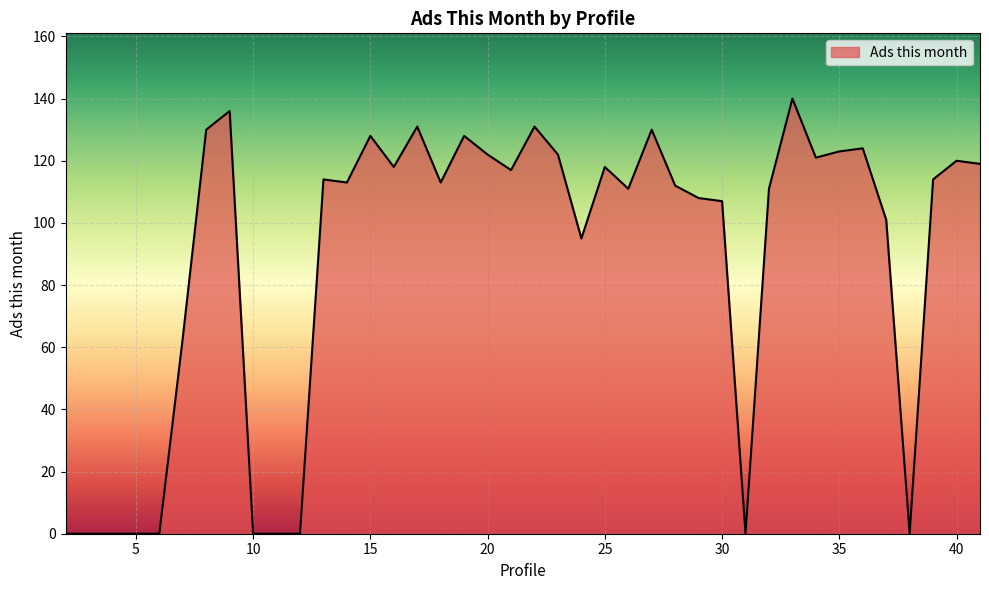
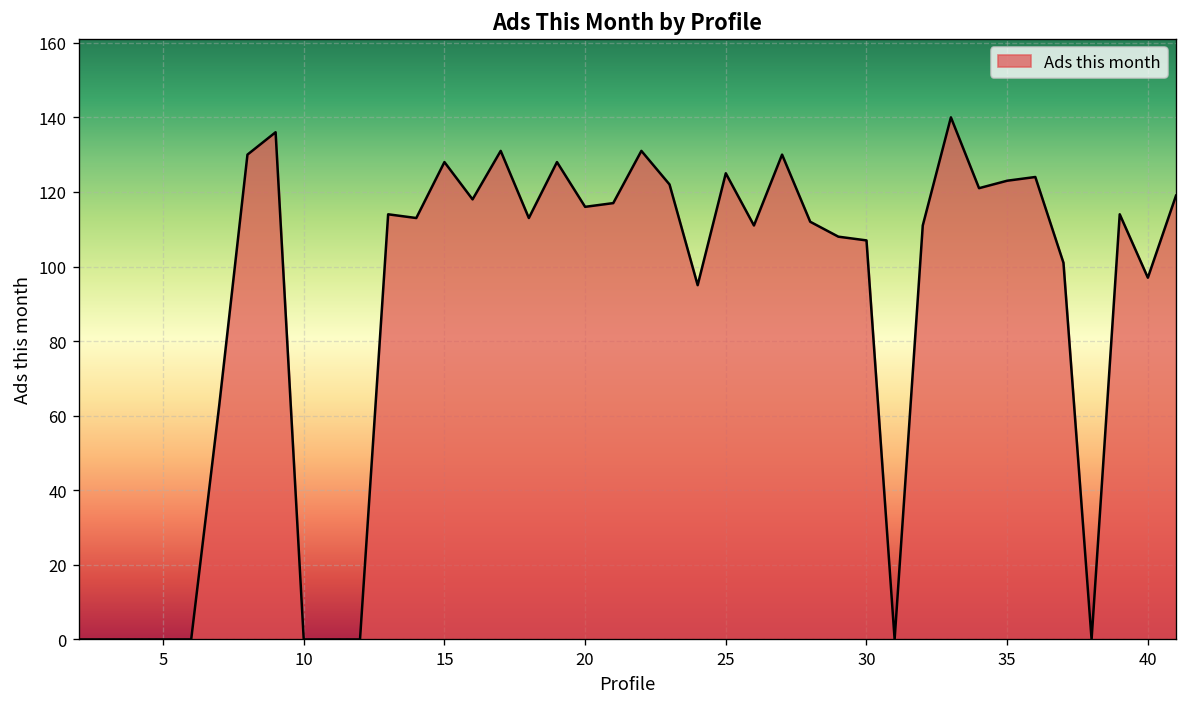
20: 122 -> 116
25: 118 -> 125
40: 120 -> 97
